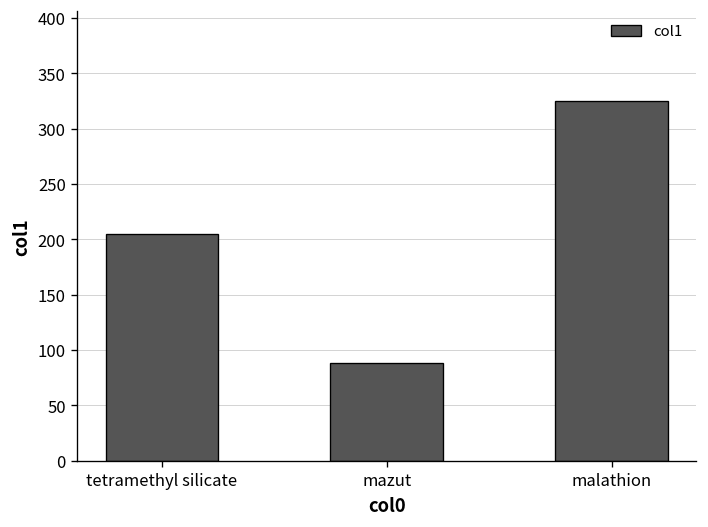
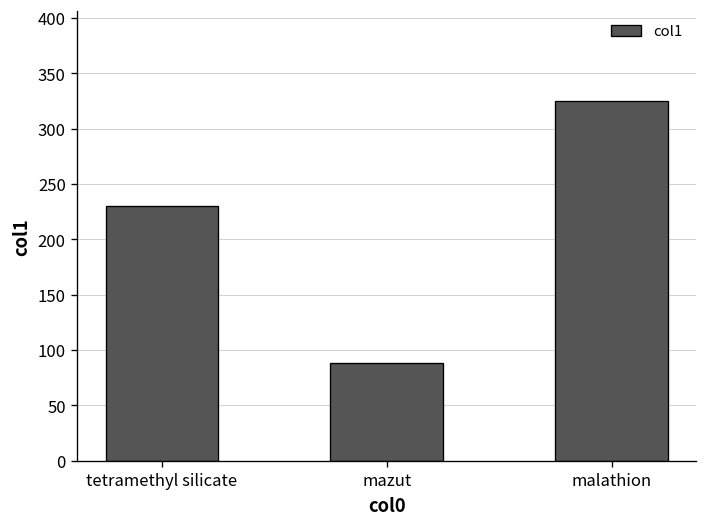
tetramethyl silicate: 210 -> 230
